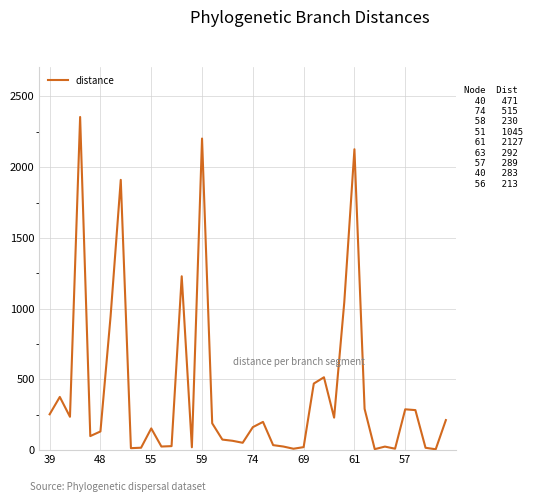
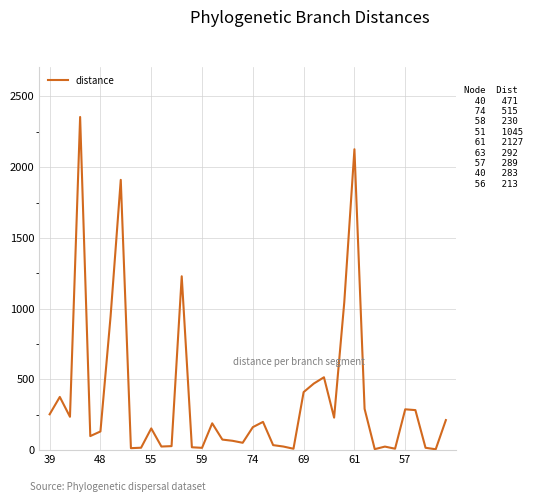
59: 2200 -> 20
69: 20 -> 410
